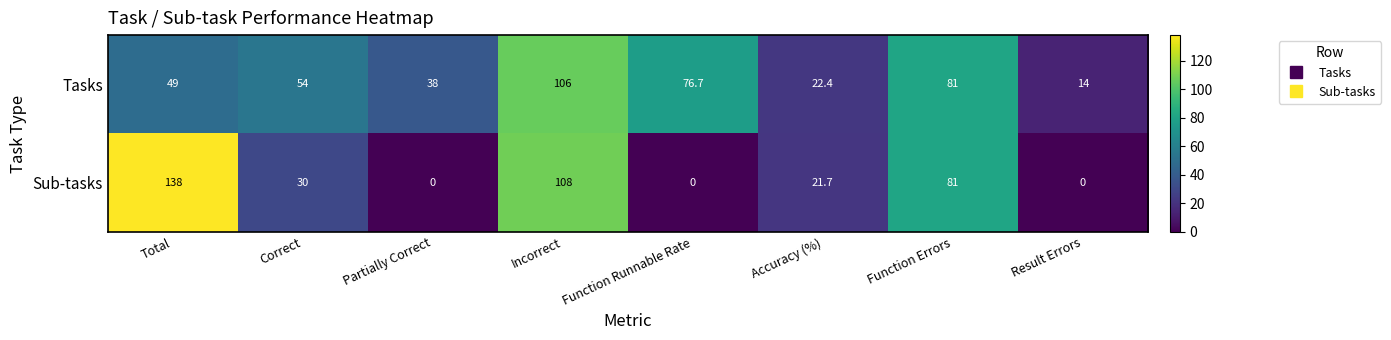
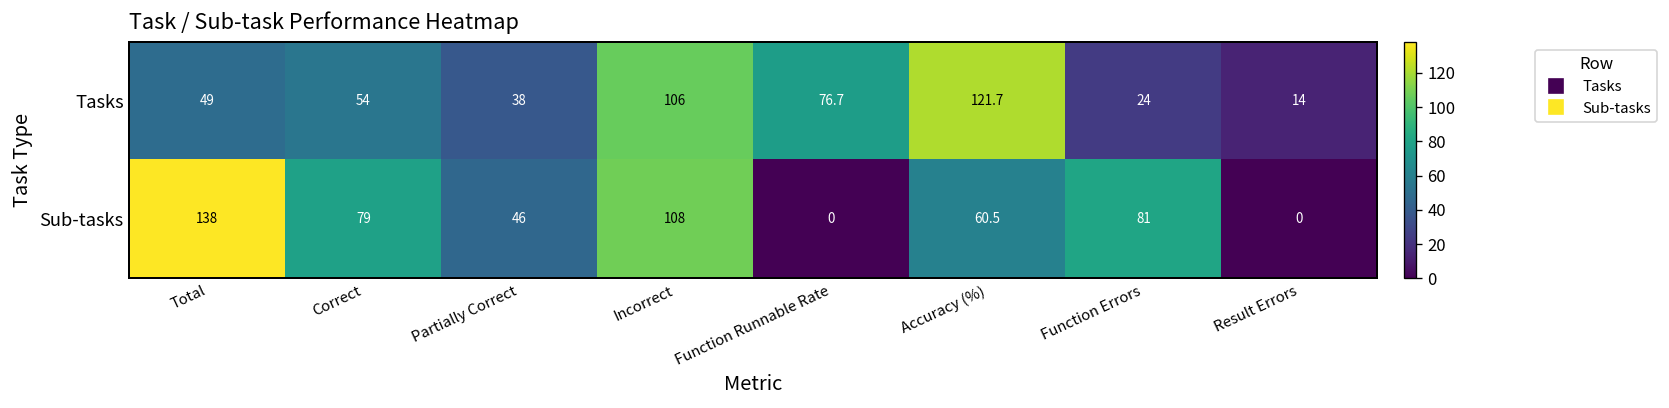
Tasks, Accuracy (%): 22.4 -> 121.7
Tasks, Function Errors: 81 -> 24
Sub-tasks, Correct: 30 -> 79
Sub-tasks, Partially Correct: 0 -> 46
Sub-tasks, Accuracy (%): 21.7 -> 60.5
